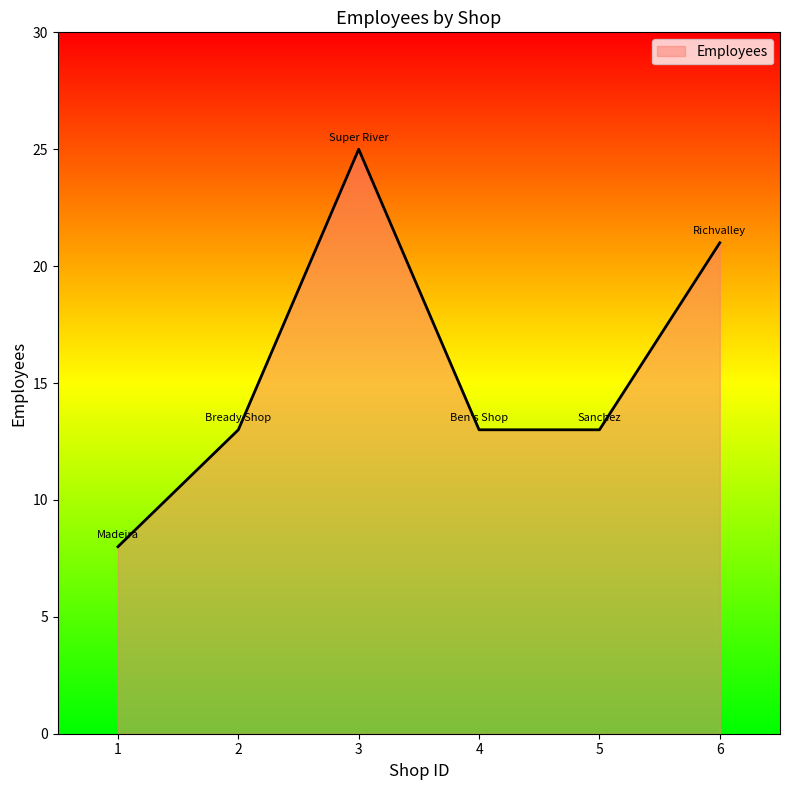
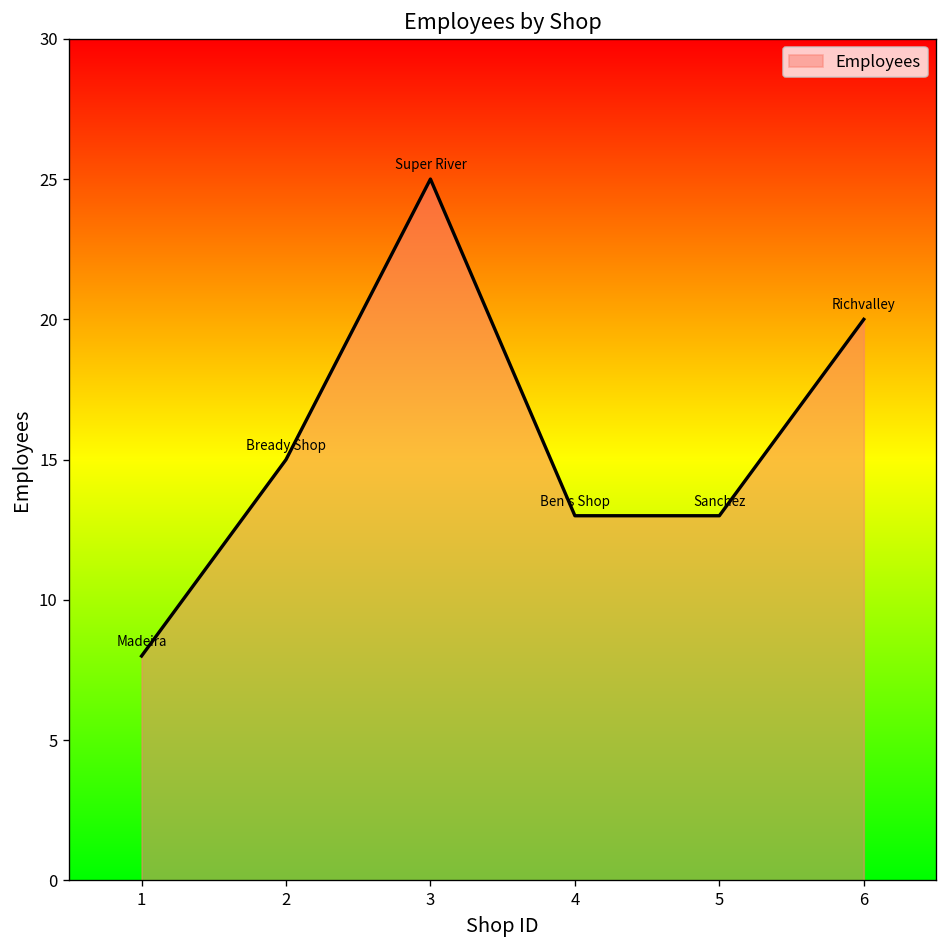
2: 13 -> 15
6: 21 -> 20
